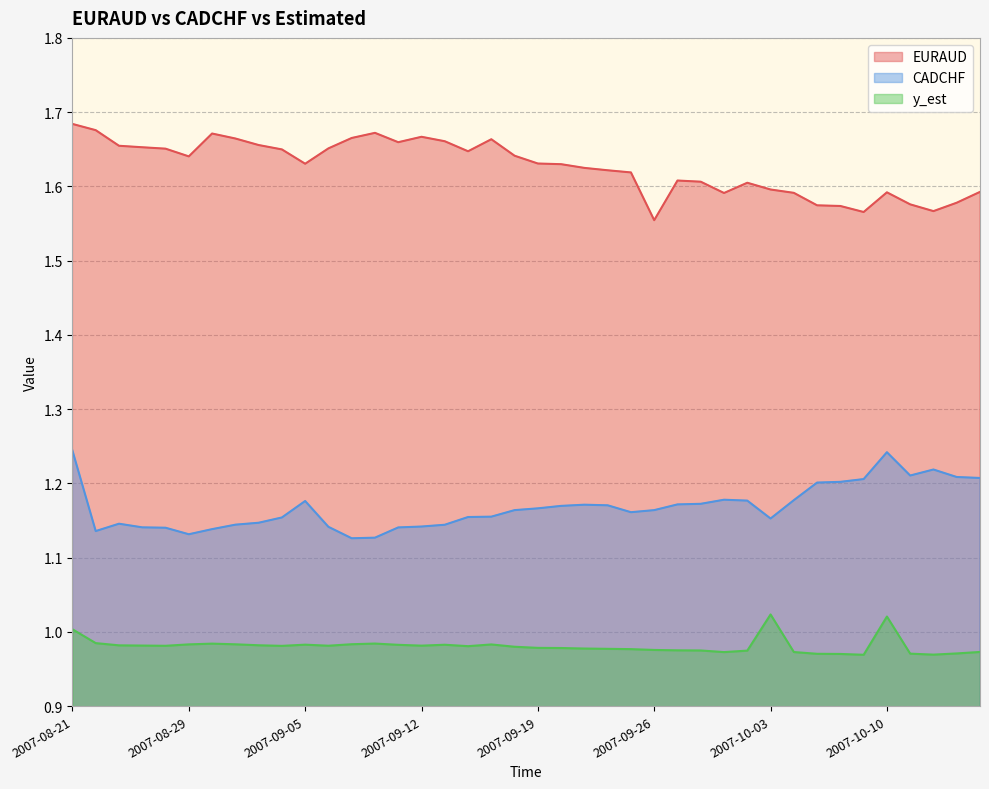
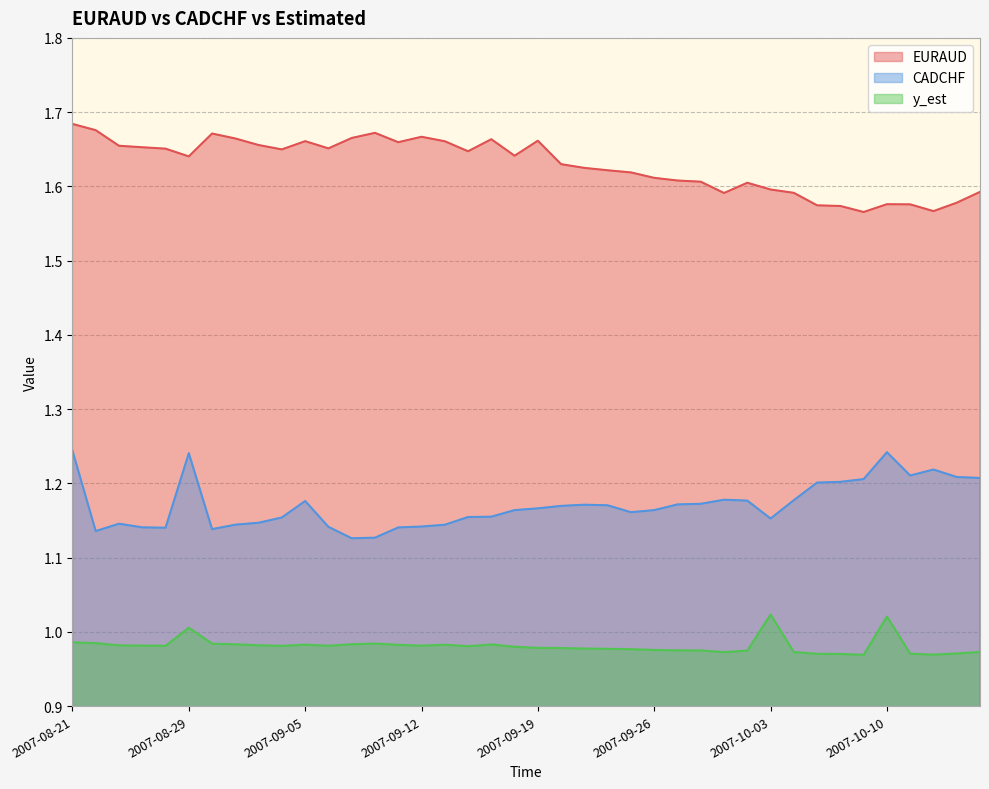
y_est, 2007-08-21: 1.00 -> 0.99
CADCHF, 2007-08-29: 1.13 -> 1.24
y_est, 2007-08-29: 0.98 -> 1.01
EURAUD, 2007-09-05: 1.63 -> 1.66
EURAUD, 2007-09-19: 1.63 -> 1.66
EURAUD, 2007-09-26: 1.55 -> 1.61
EURAUD, 2007-10-10: 1.59 -> 1.58
